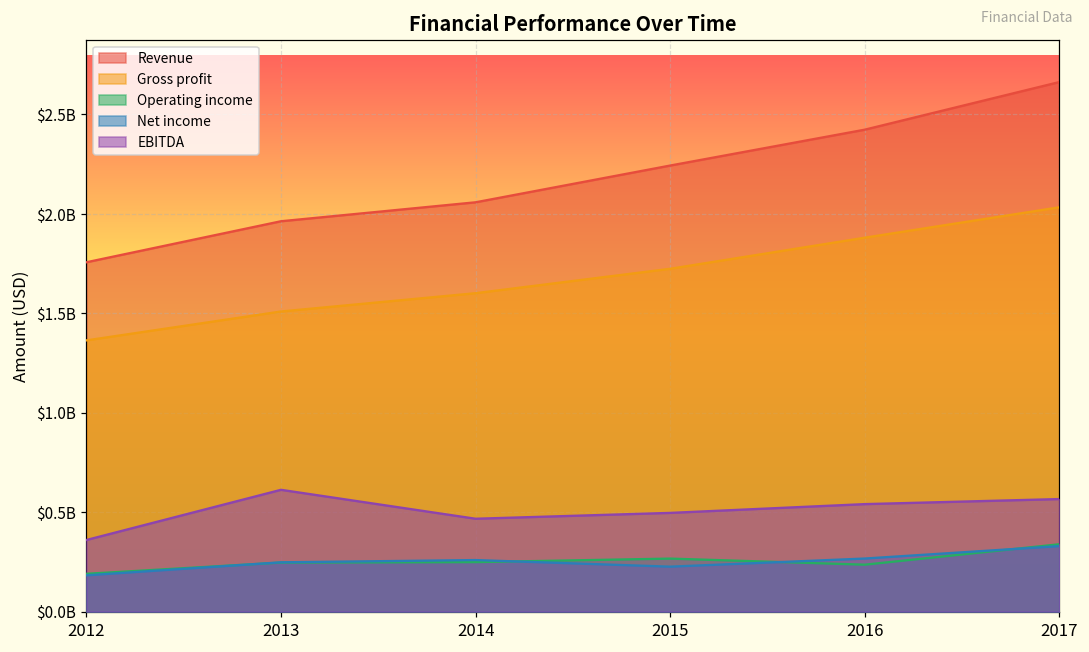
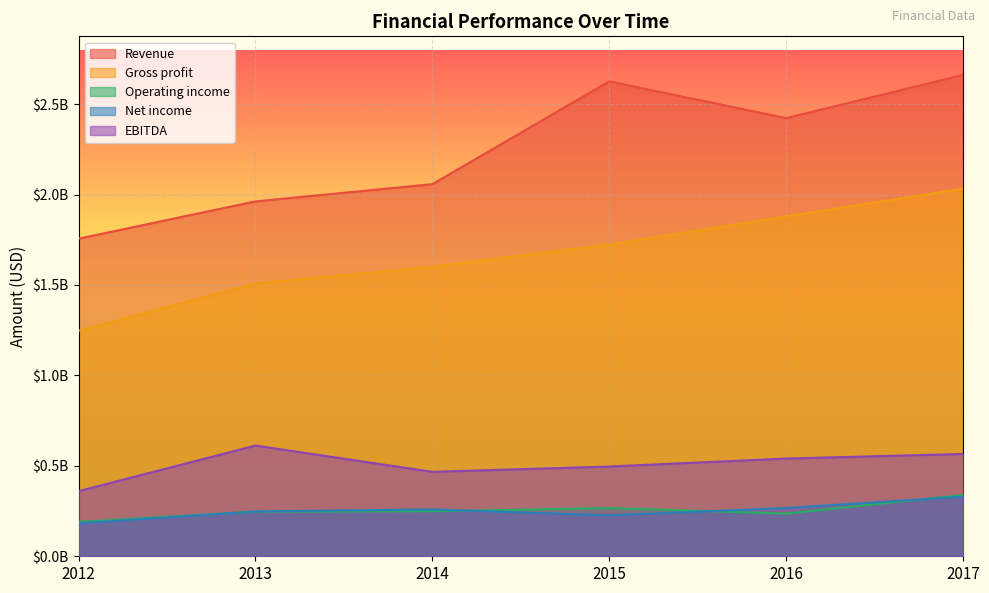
Gross profit, 2012: $1360000000 -> $1250000000
Revenue, 2015: $2240000000 -> $2630000000
